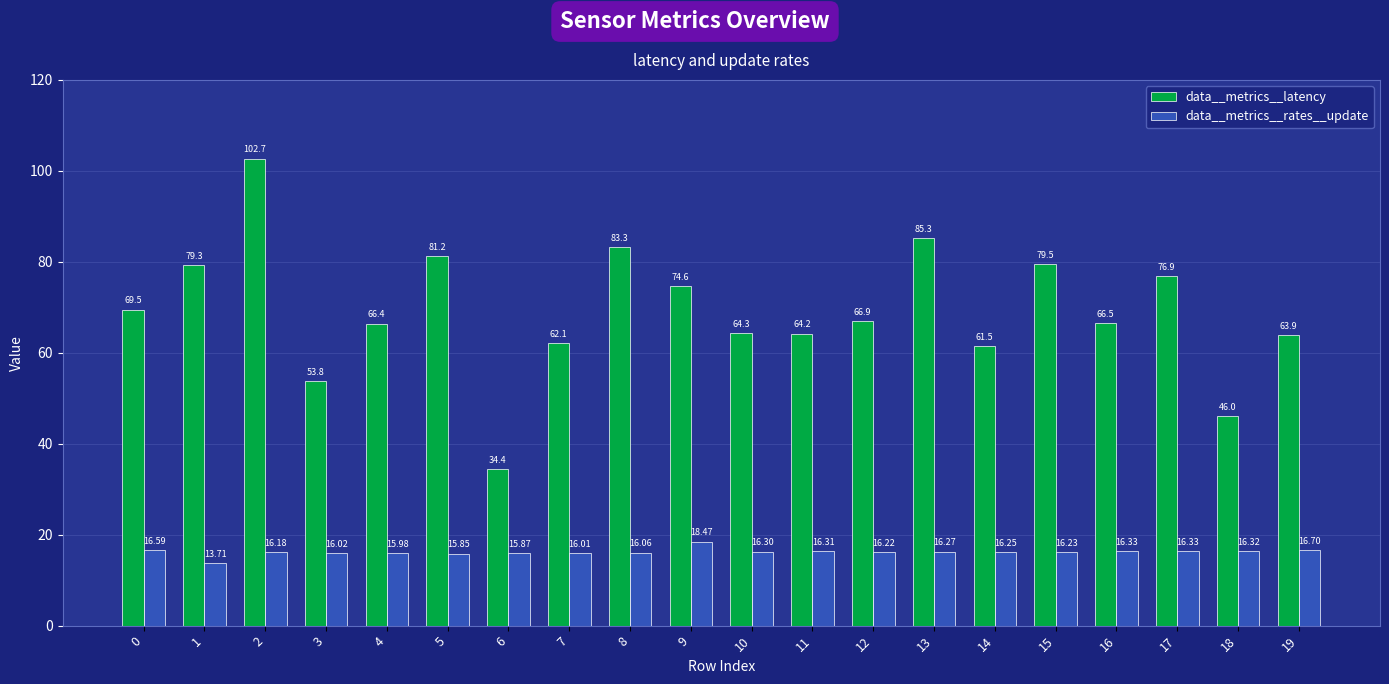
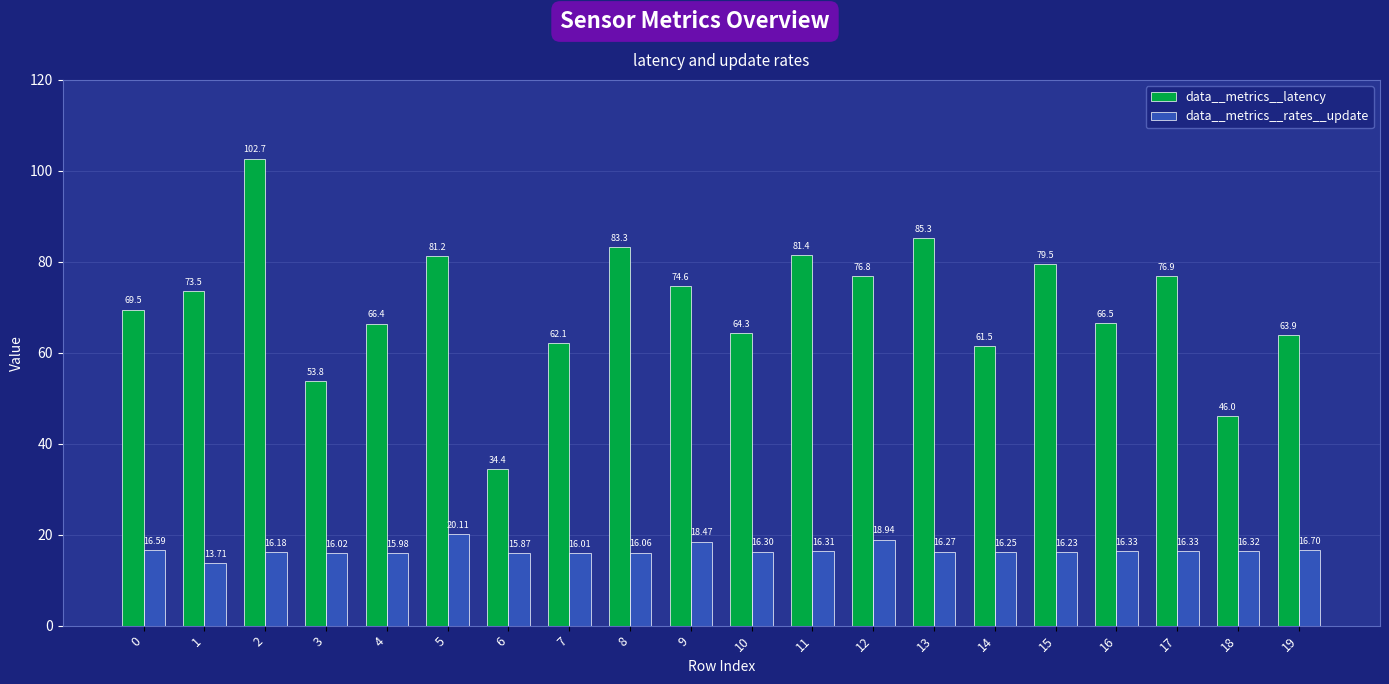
data__metrics__latency, 1: 79.3 -> 73.5
data__metrics__rates__update, 5: 15.85 -> 20.11
data__metrics__latency, 11: 64.2 -> 81.4
data__metrics__latency, 12: 66.9 -> 76.8
data__metrics__rates__update, 12: 16.22 -> 18.94
